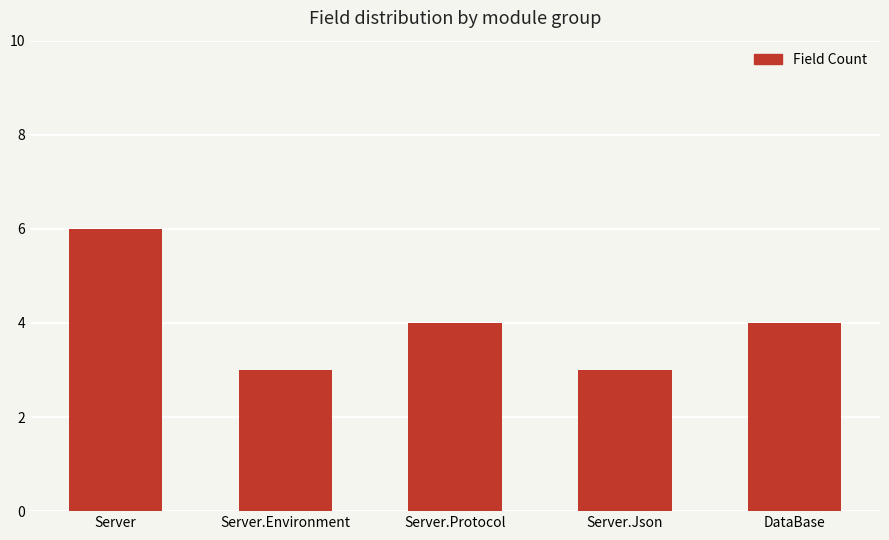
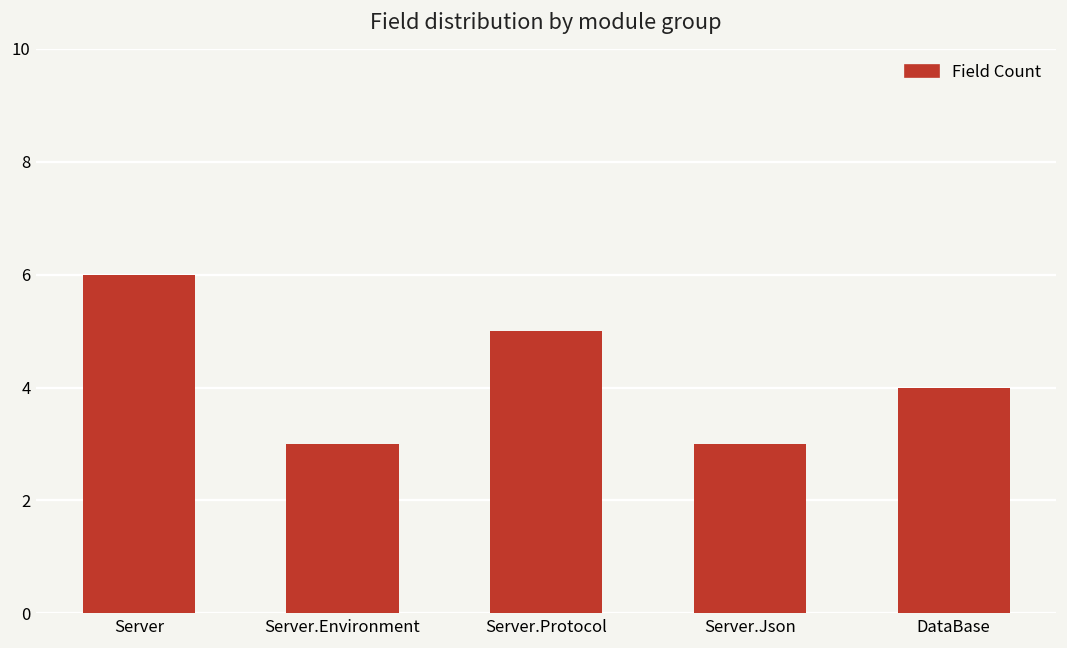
Server.Protocol: 4 -> 5
